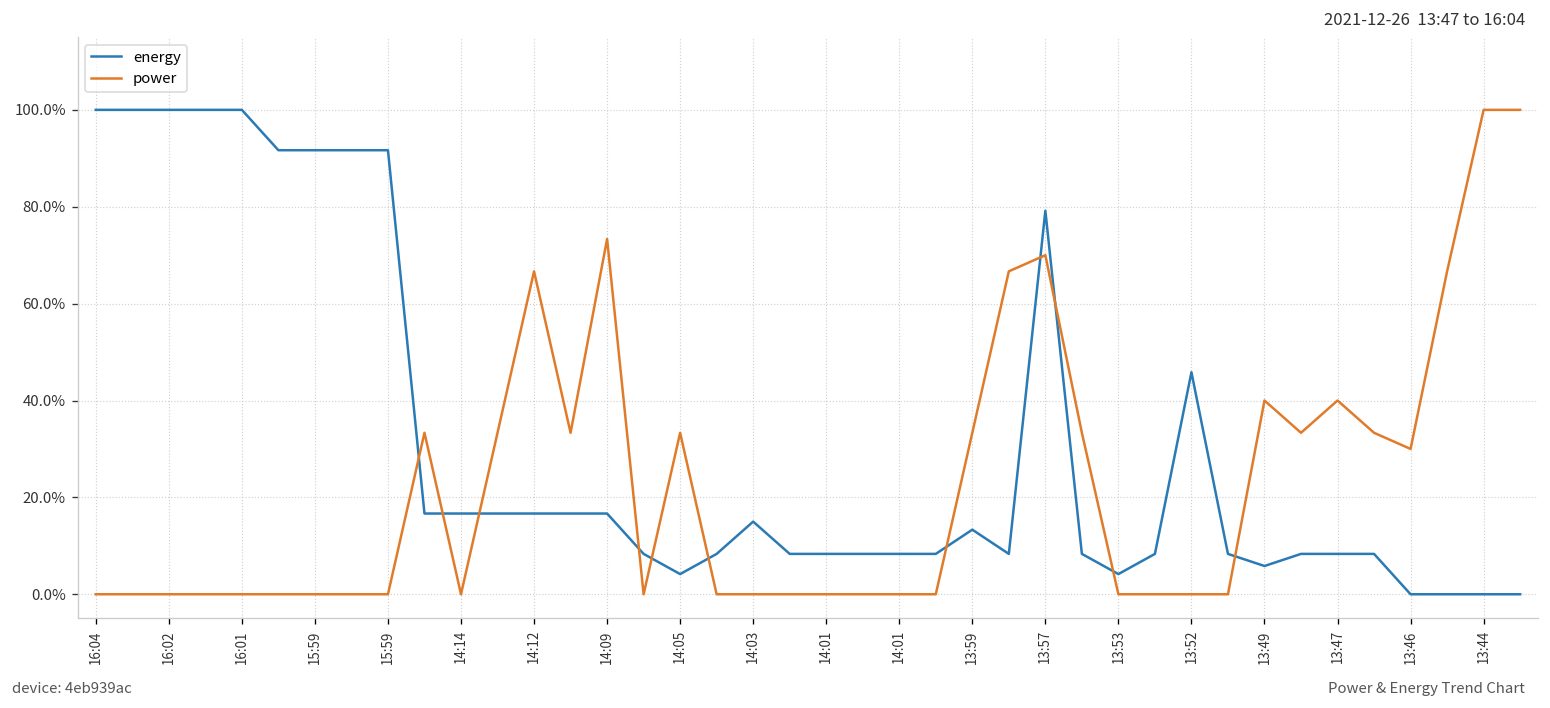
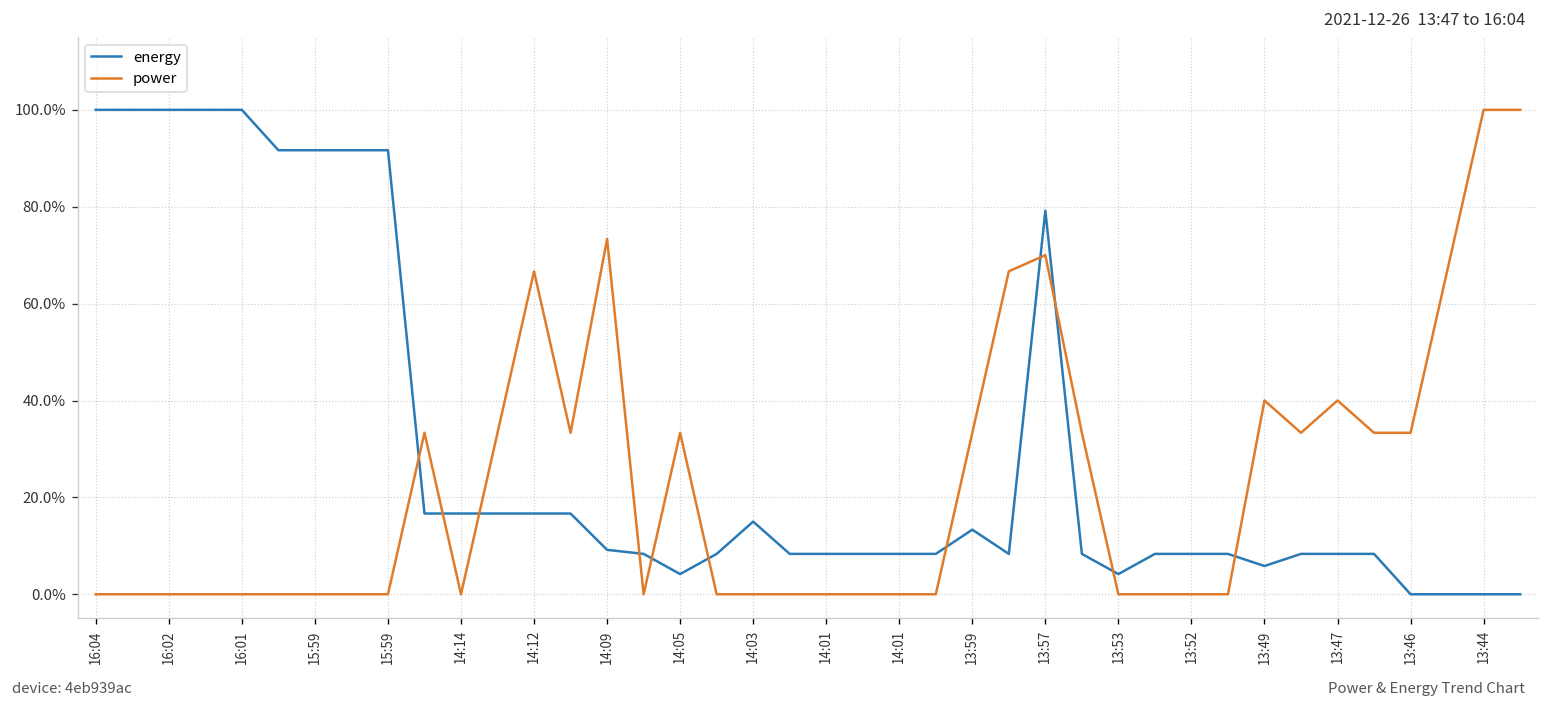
energy, 14:09: 17% -> 9%
energy, 13:52: 46% -> 8%
power, 13:46: 30% -> 33%
